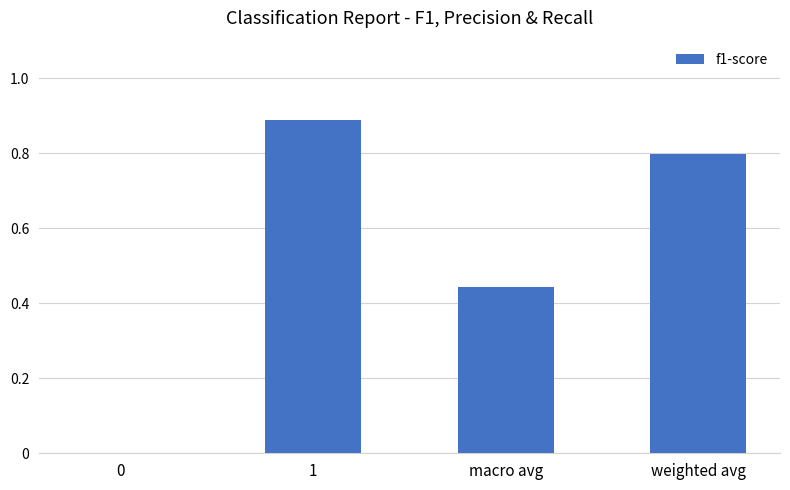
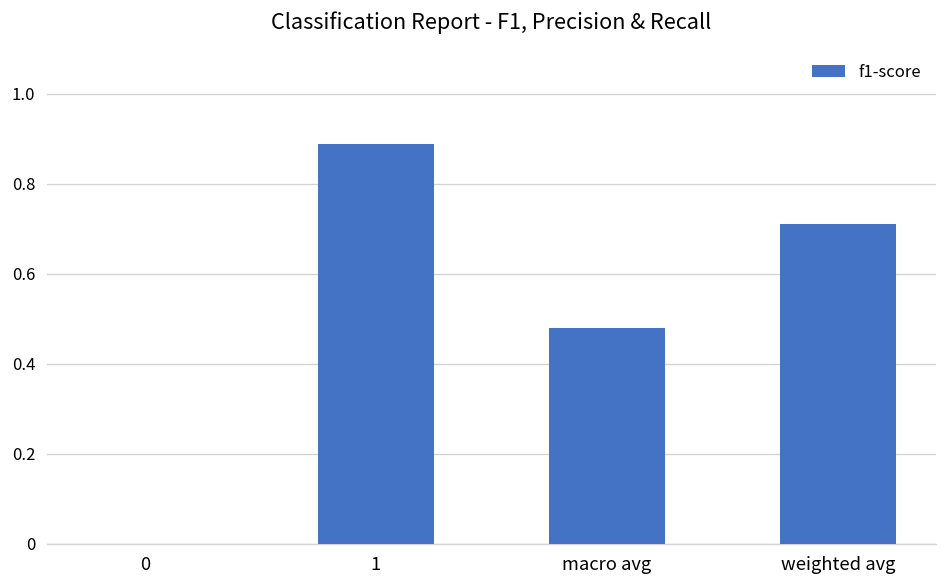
macro avg: 0.44 -> 0.48
weighted avg: 0.80 -> 0.71
